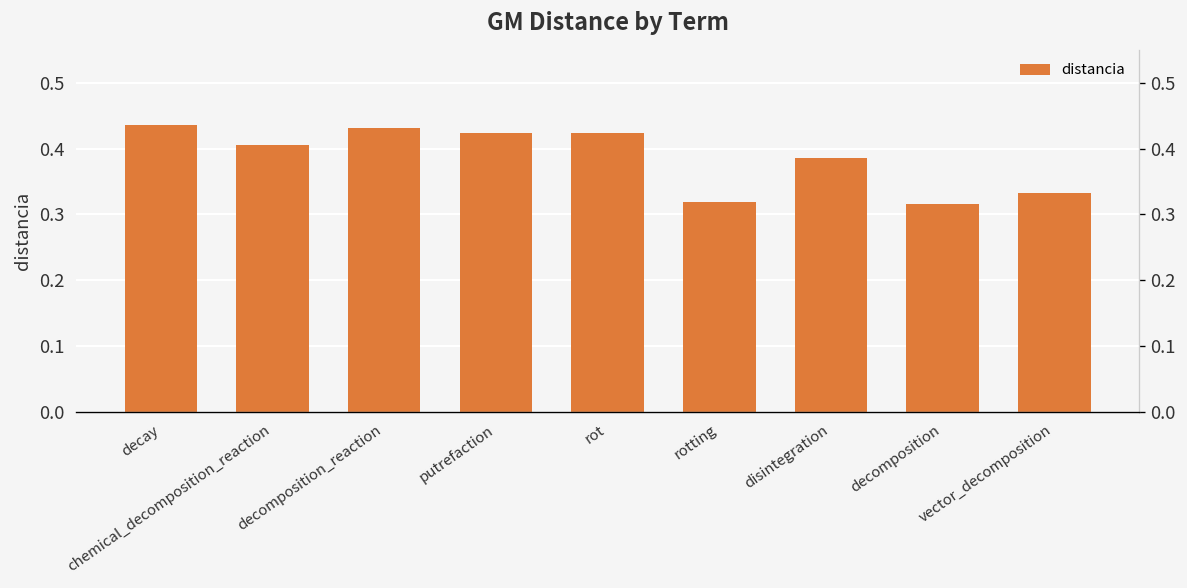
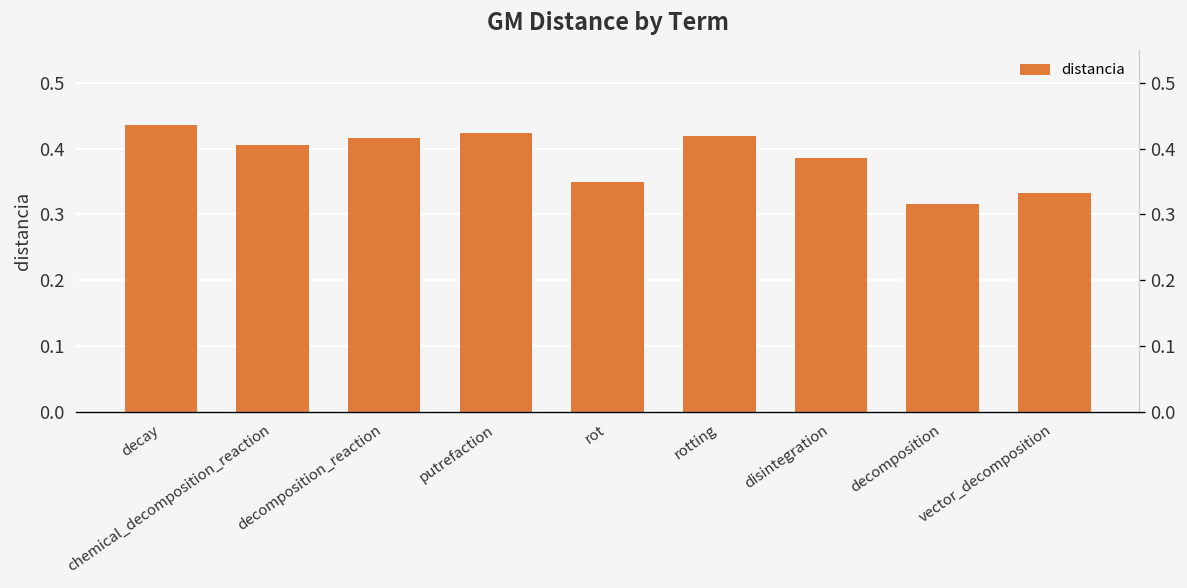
decomposition_reaction: 0.43 -> 0.42
rot: 0.42 -> 0.35
rotting: 0.32 -> 0.42
